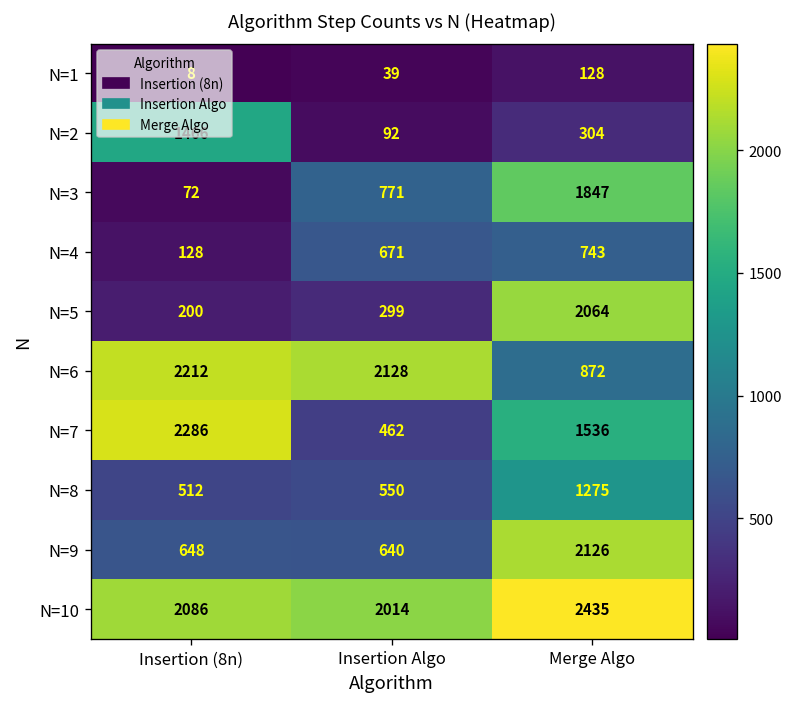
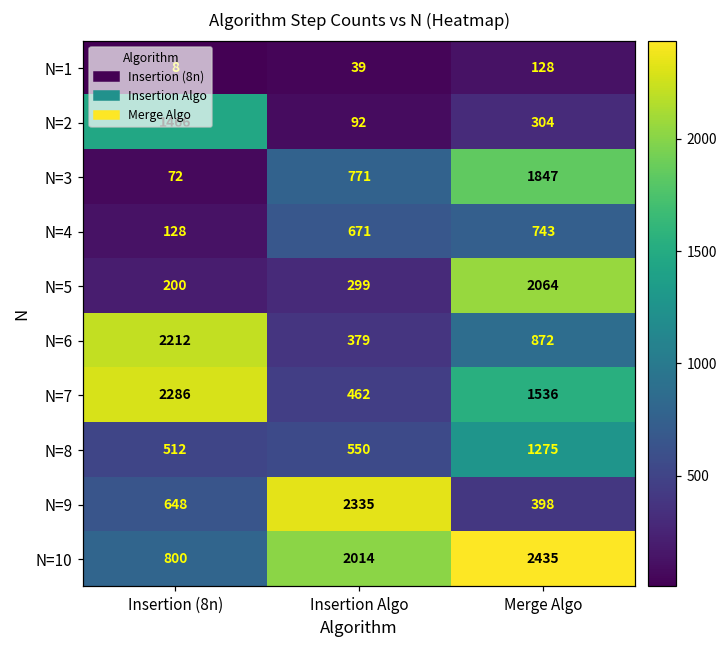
N=6, Insertion Algo: 2128 -> 379
N=9, Insertion Algo: 640 -> 2335
N=9, Merge Algo: 2126 -> 398
N=10, Insertion (8n): 2086 -> 800
